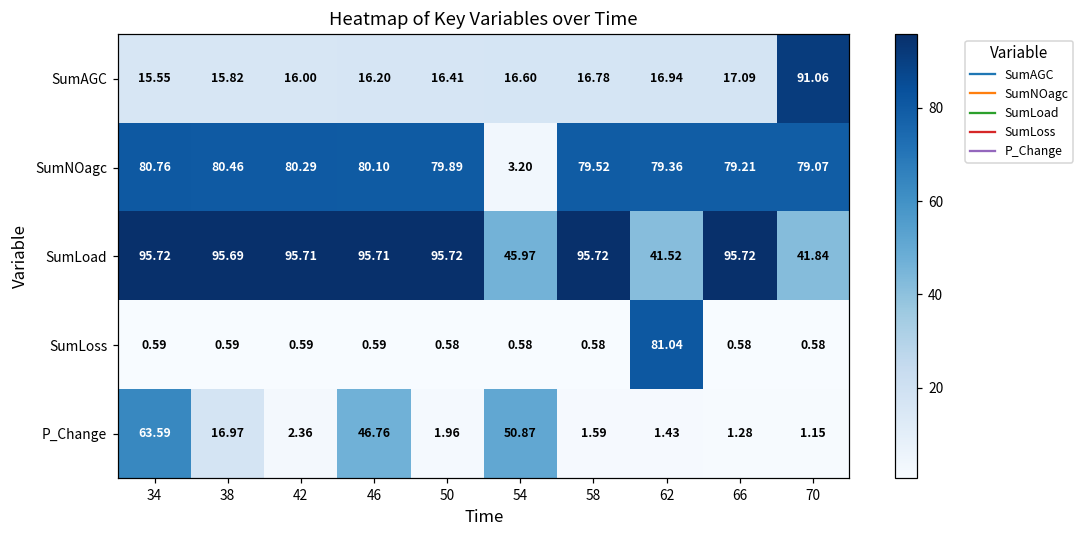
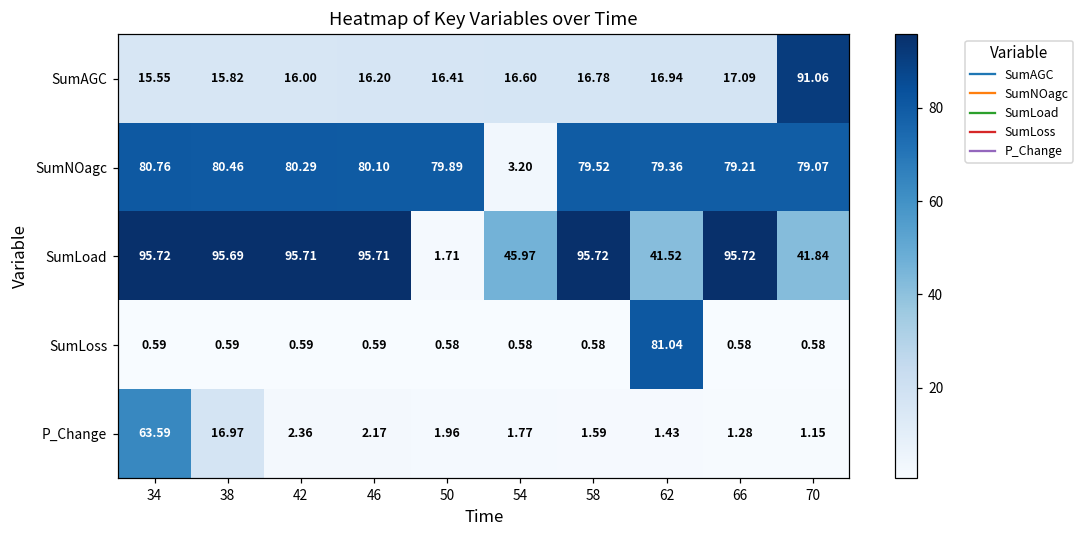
SumLoad, 50: 95.72 -> 1.71
P_Change, 46: 46.76 -> 2.17
P_Change, 54: 50.87 -> 1.77
